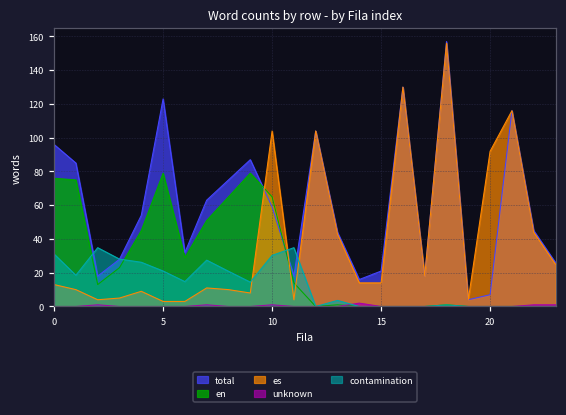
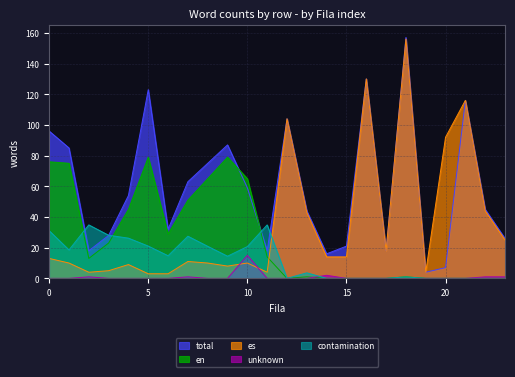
es, 10: 104 -> 10
unknown, 10: 1 -> 15
contamination, 10: 30 -> 21
